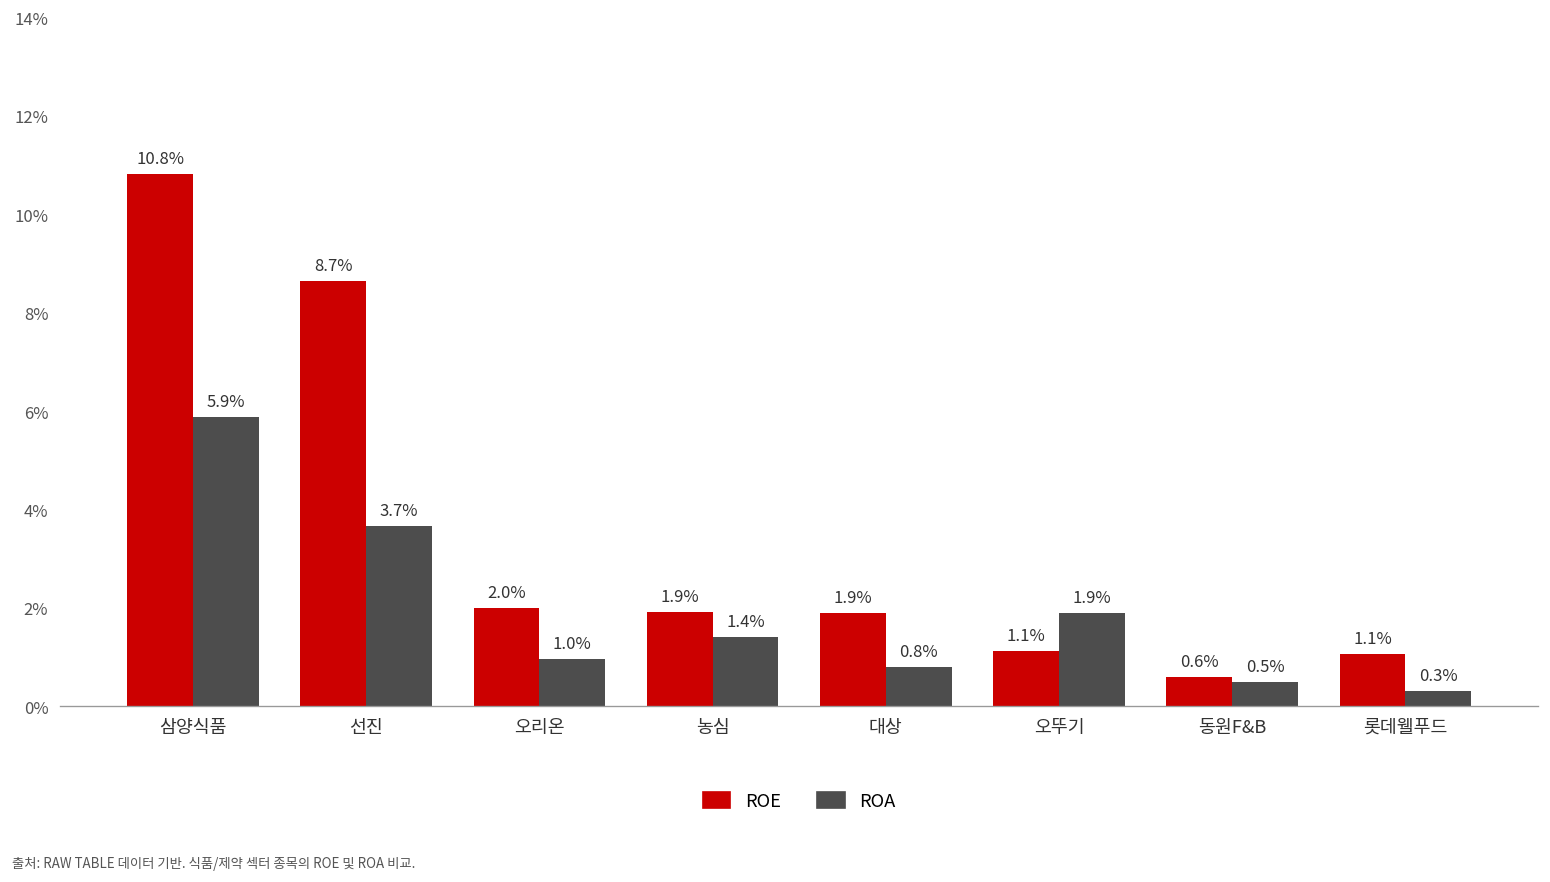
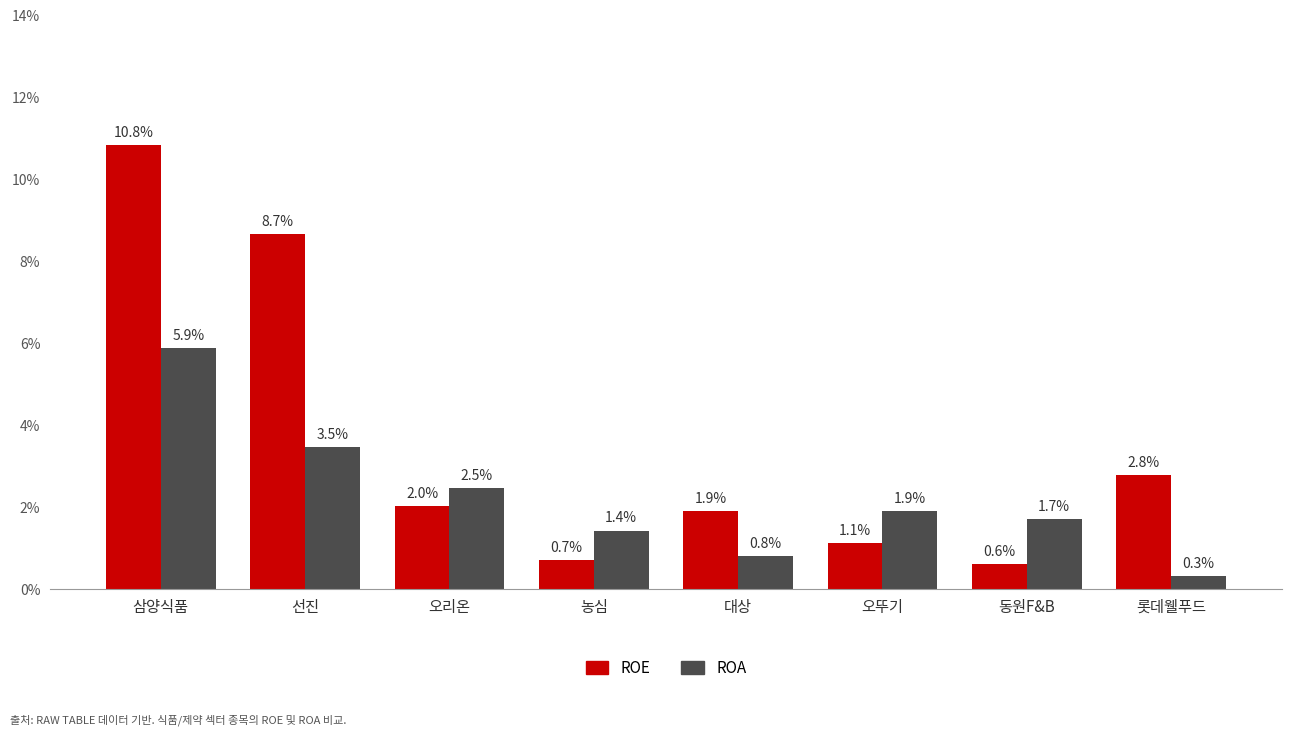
ROA, 선진: 3.7% -> 3.5%
ROA, 오리온: 1.0% -> 2.5%
ROE, 농심: 1.9% -> 0.7%
ROA, 동원F&B: 0.5% -> 1.7%
ROE, 롯데웰푸드: 1.1% -> 2.8%
